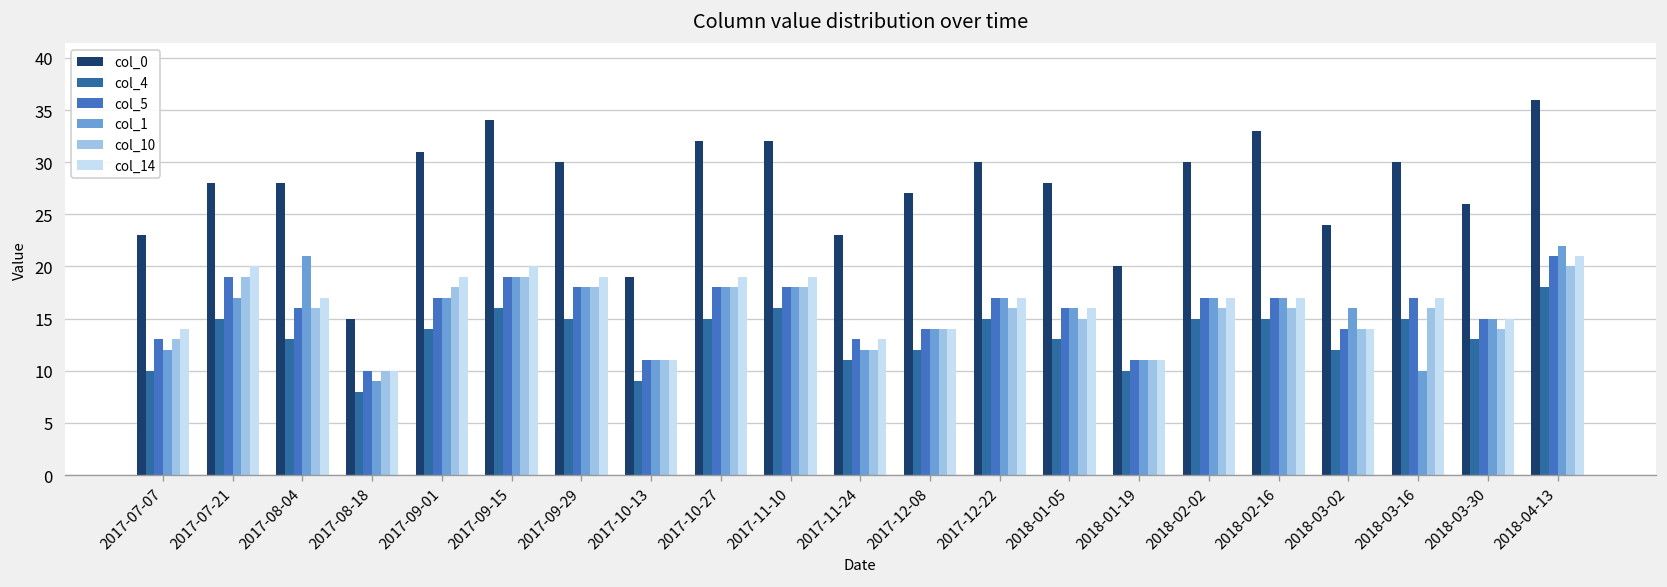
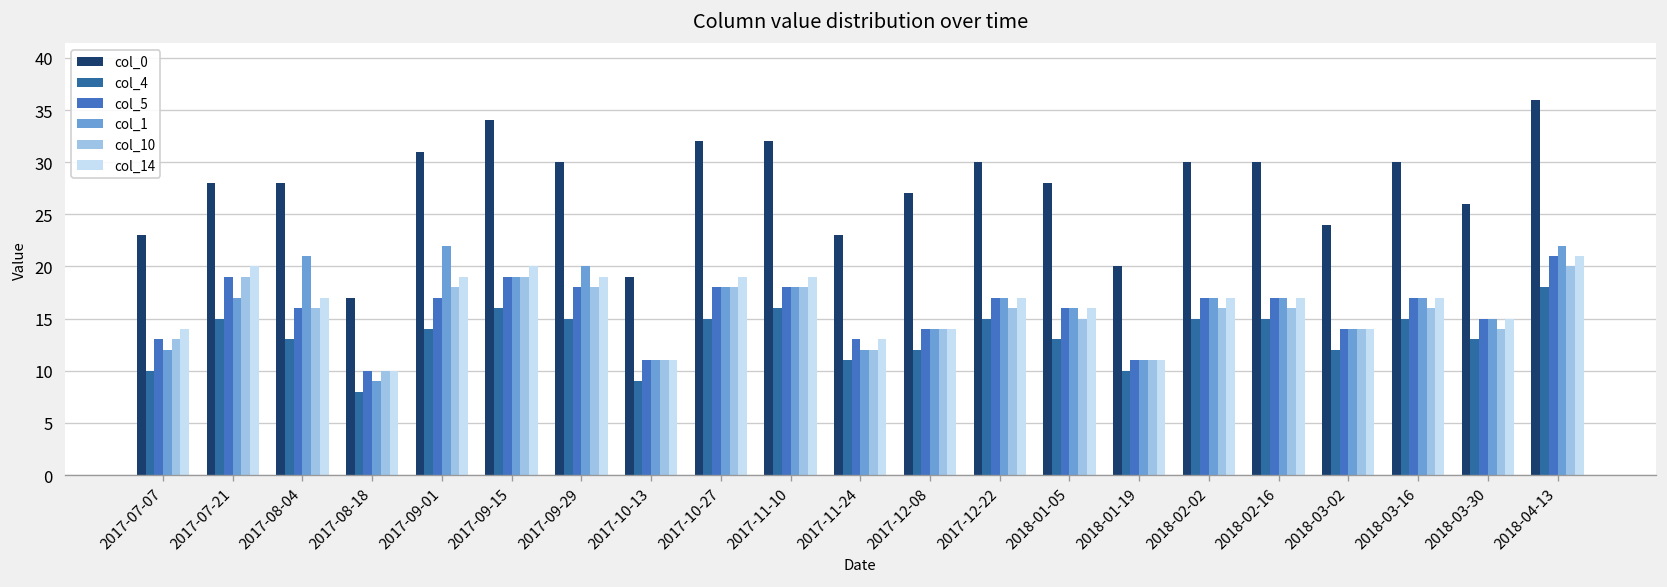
col_0, 2017-08-18: 15 -> 17
col_1, 2017-09-01: 17 -> 22
col_1, 2017-09-29: 18 -> 20
col_0, 2018-02-16: 33 -> 30
col_1, 2018-03-02: 16 -> 14
col_1, 2018-03-16: 10 -> 17
